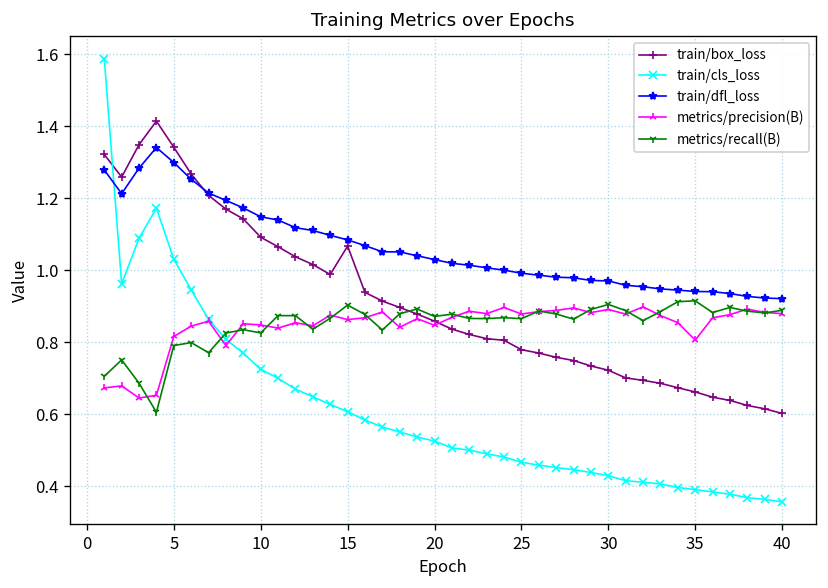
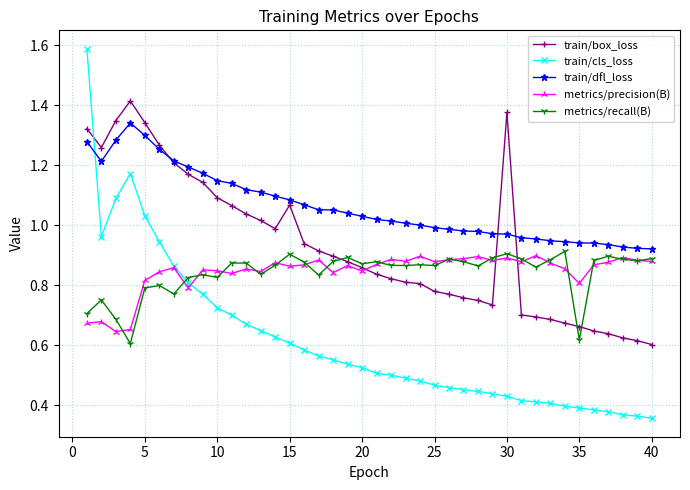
train/box_loss, 30: 0.72 -> 1.38
metrics/recall(B), 35: 0.92 -> 0.62
